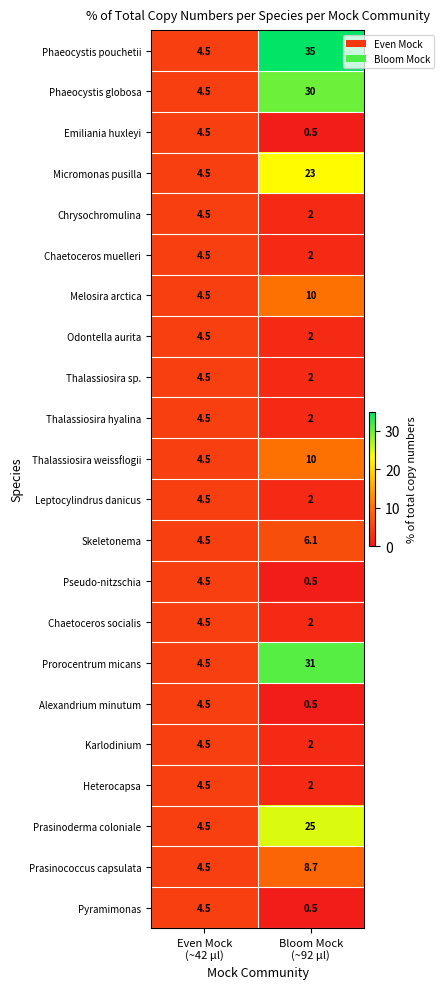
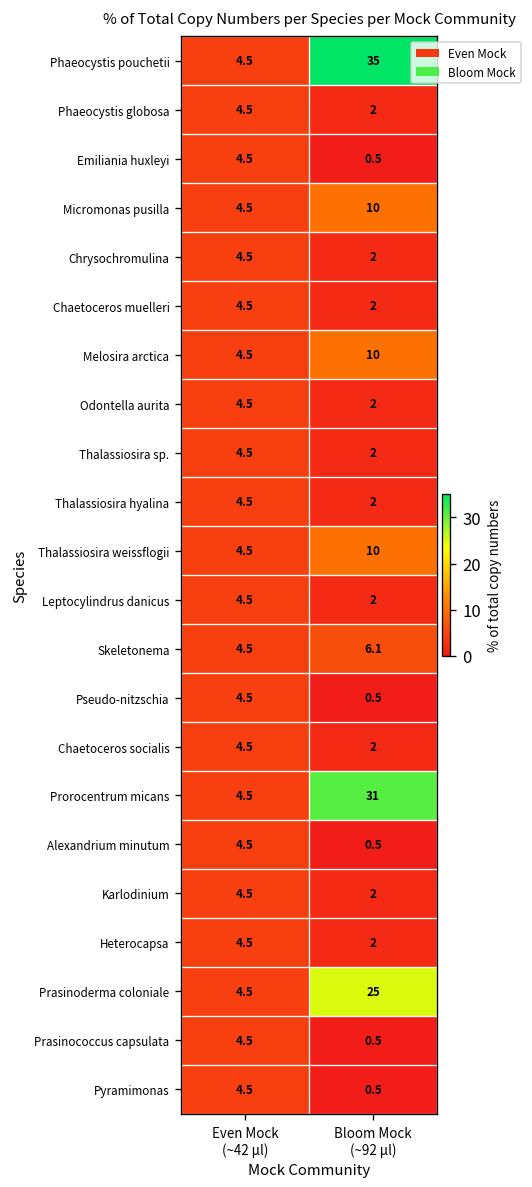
Phaeocystis globosa, Bloom Mock (~92 µl): 30 -> 2
Micromonas pusilla, Bloom Mock (~92 µl): 23 -> 10
Prasinococcus capsulata, Bloom Mock (~92 µl): 8.7 -> 0.5
